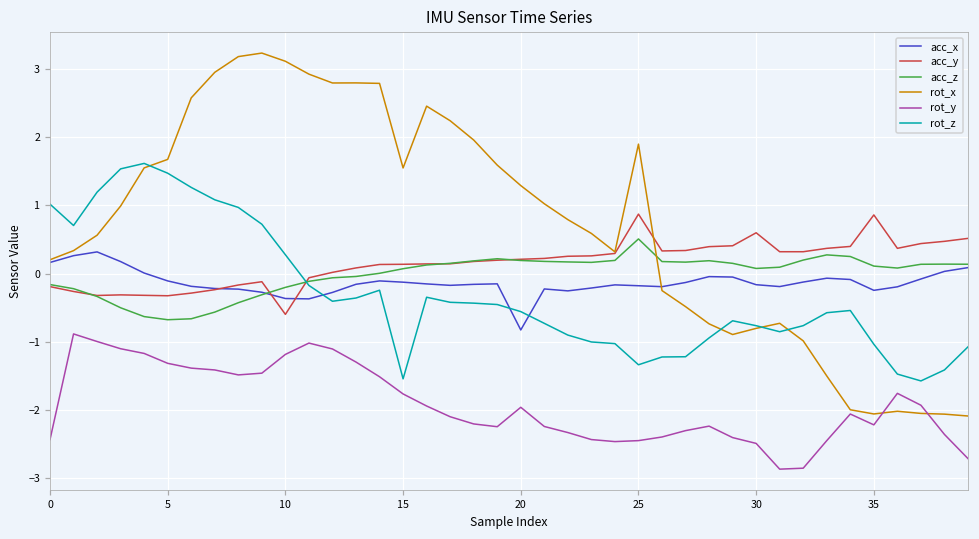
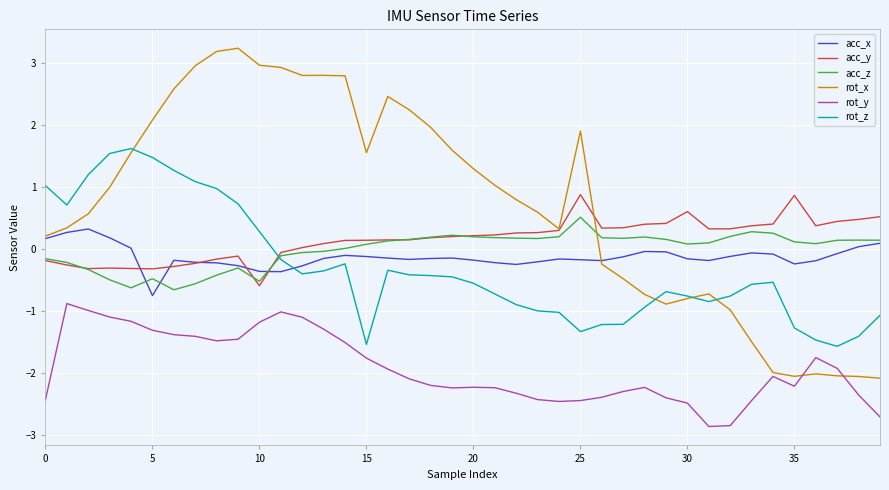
acc_x, 5: -0.1 -> -0.8
acc_z, 5: -0.7 -> -0.5
rot_x, 5: 1.7 -> 2.1
acc_z, 10: -0.2 -> -0.5
rot_x, 10: 3.1 -> 3.0
acc_x, 20: -0.8 -> -0.2
rot_y, 20: -2.0 -> -2.2
rot_z, 35: -1.0 -> -1.3
